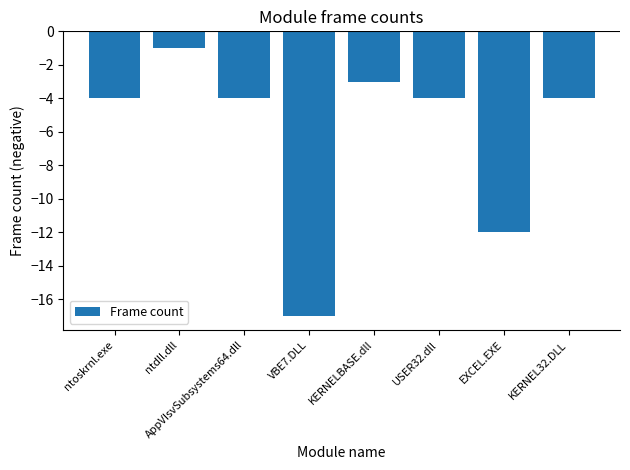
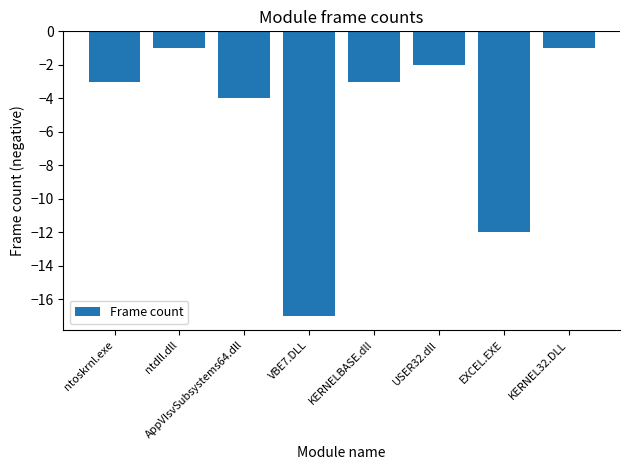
ntoskrnl.exe: -4 -> -3
USER32.dll: -4 -> -2
KERNEL32.DLL: -4 -> -1
